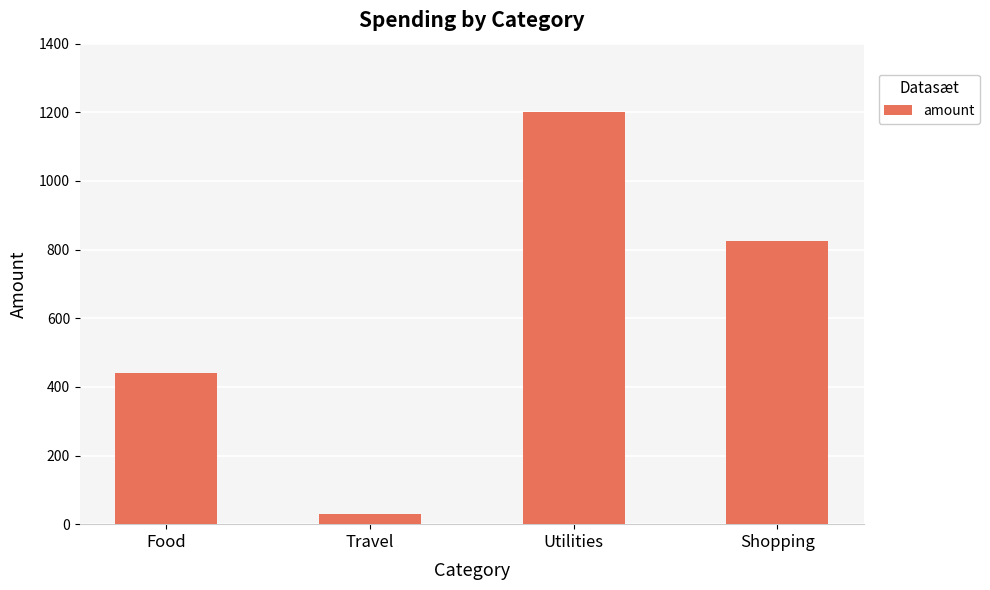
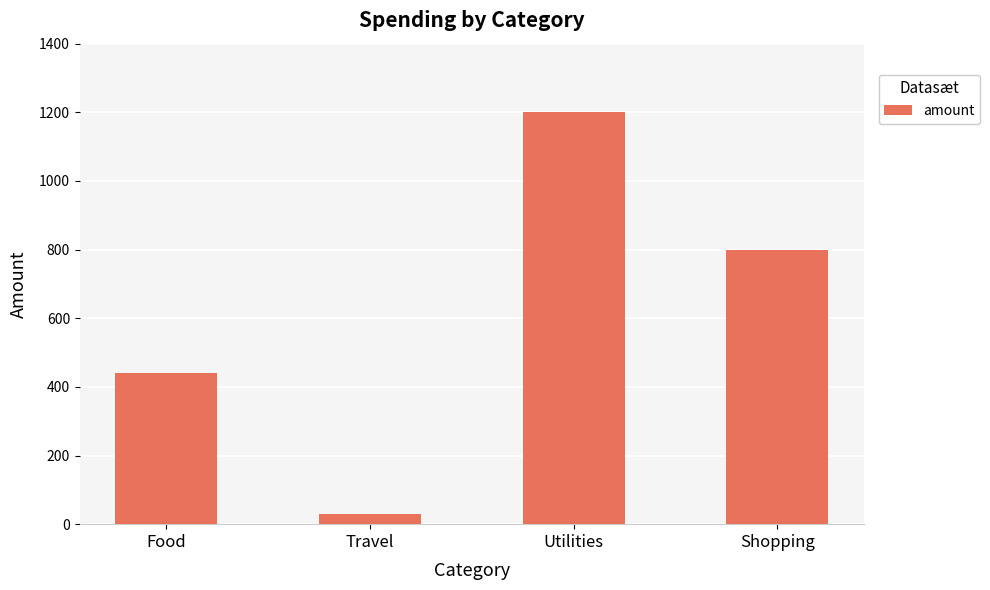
Shopping: 830 -> 800
